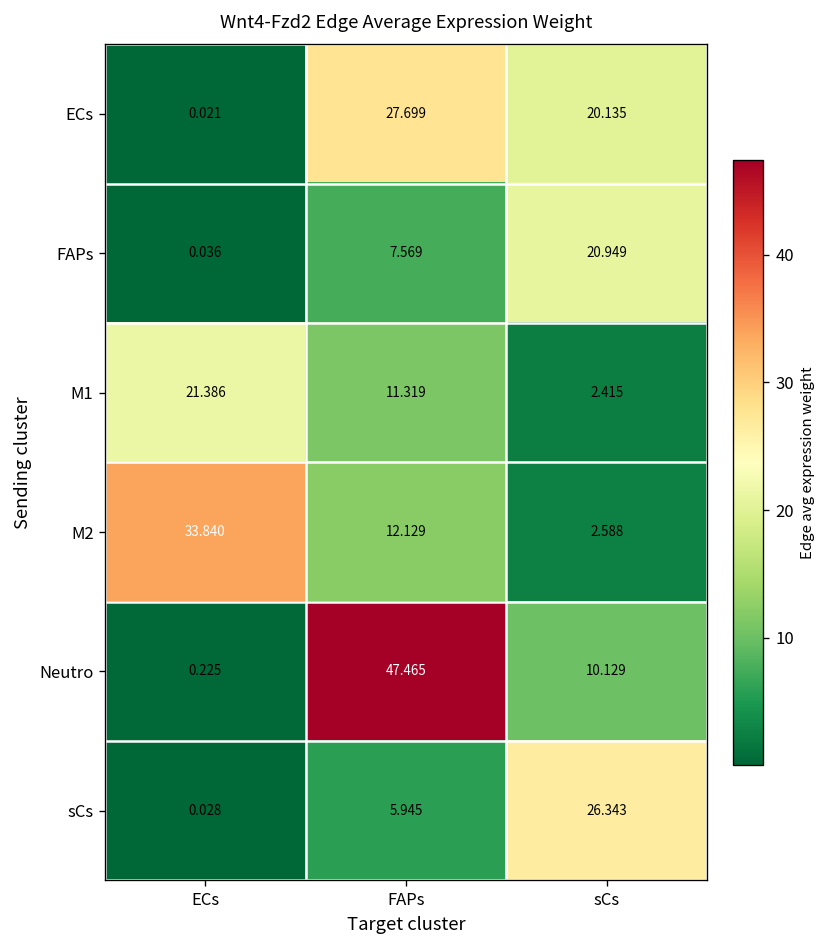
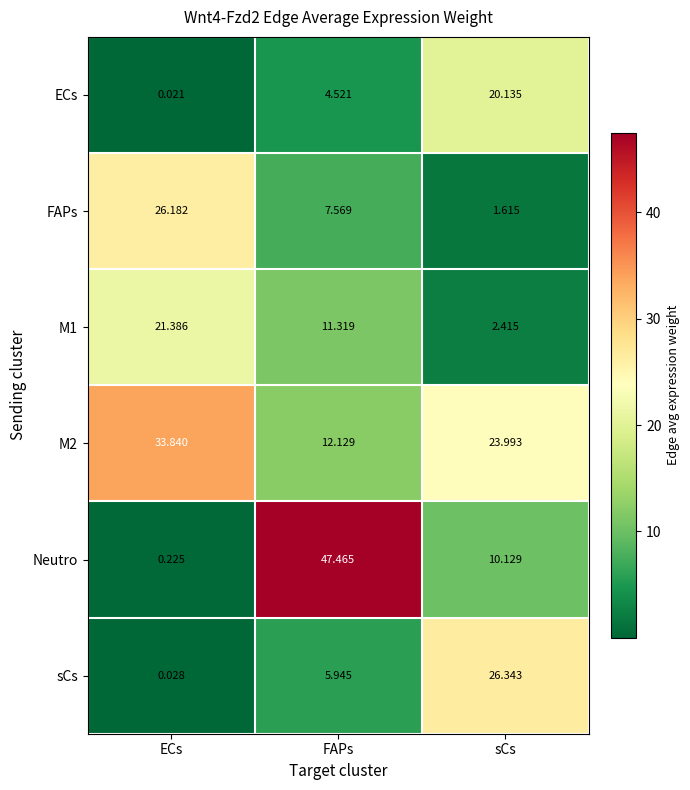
ECs, FAPs: 27.699 -> 4.521
FAPs, ECs: 0.036 -> 26.182
FAPs, sCs: 20.949 -> 1.615
M2, sCs: 2.588 -> 23.993
